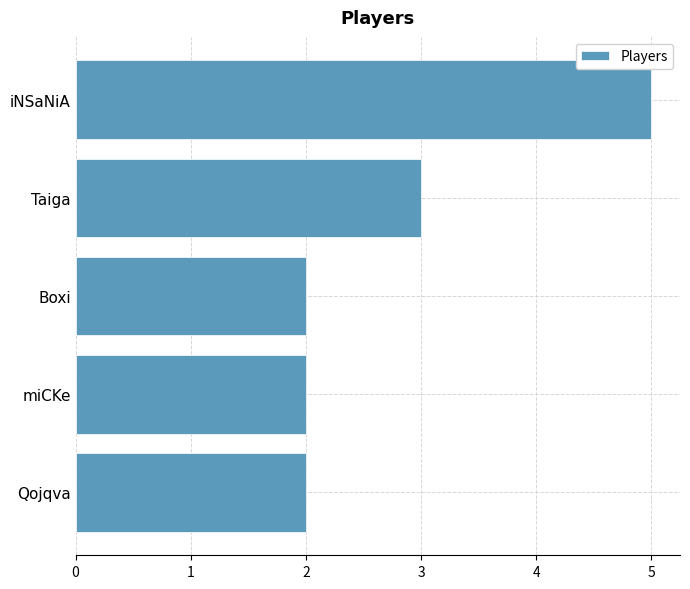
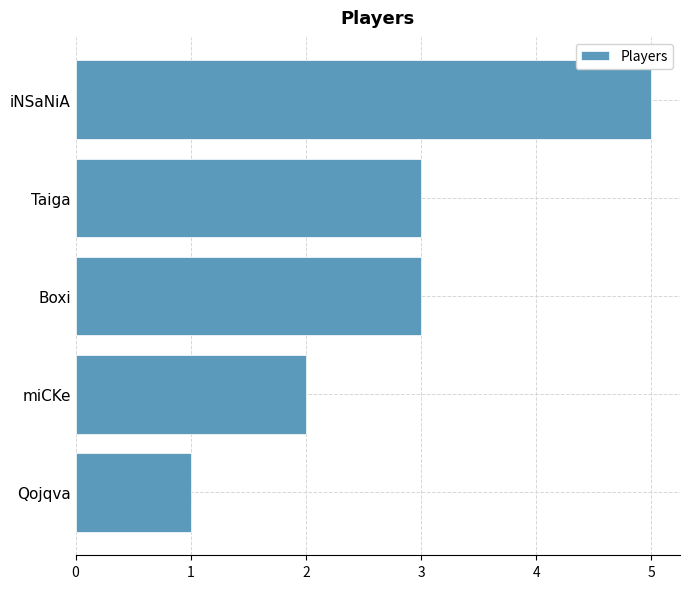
Boxi: 2 -> 3
Qojqva: 2 -> 1
